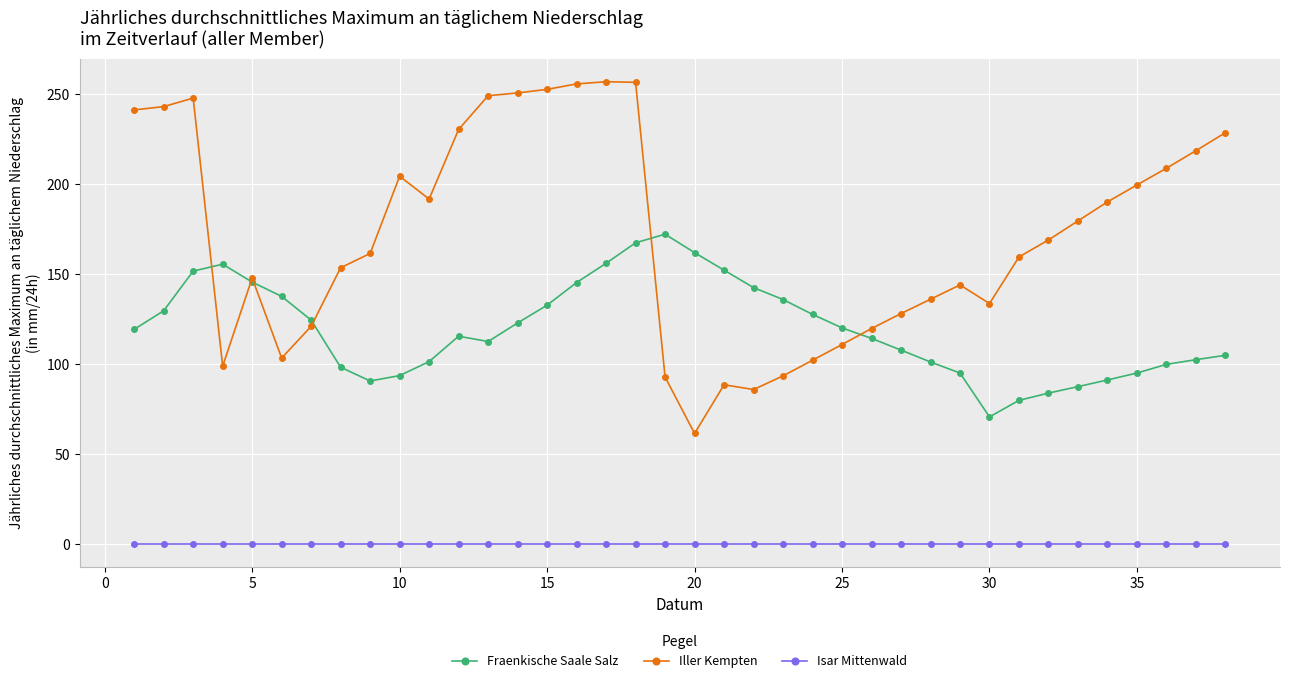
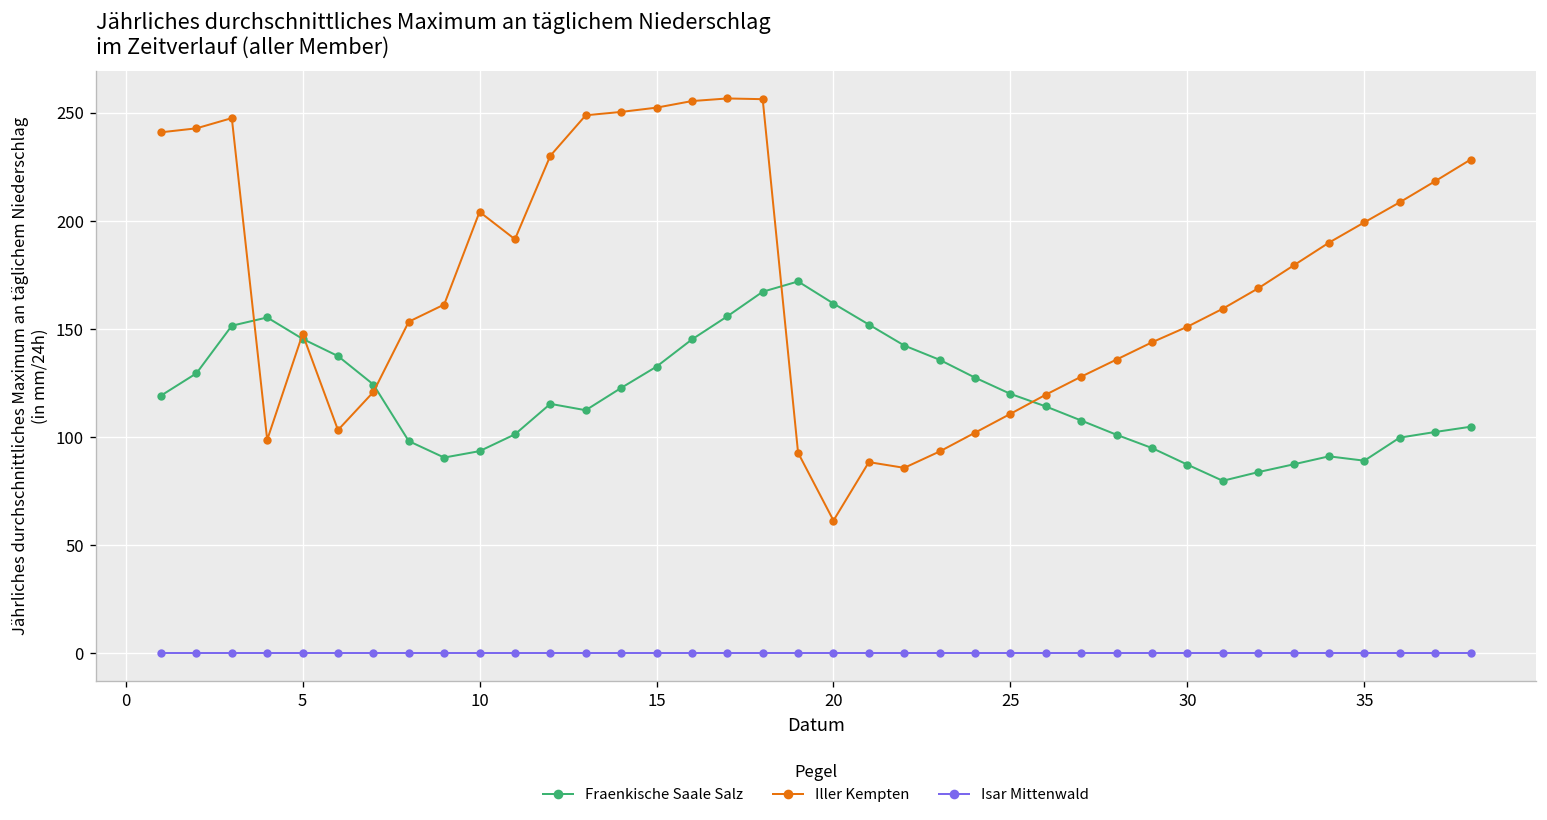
Fraenkische Saale Salz, 30: 71 -> 87
Iller Kempten, 30: 134 -> 151
Fraenkische Saale Salz, 35: 95 -> 89
